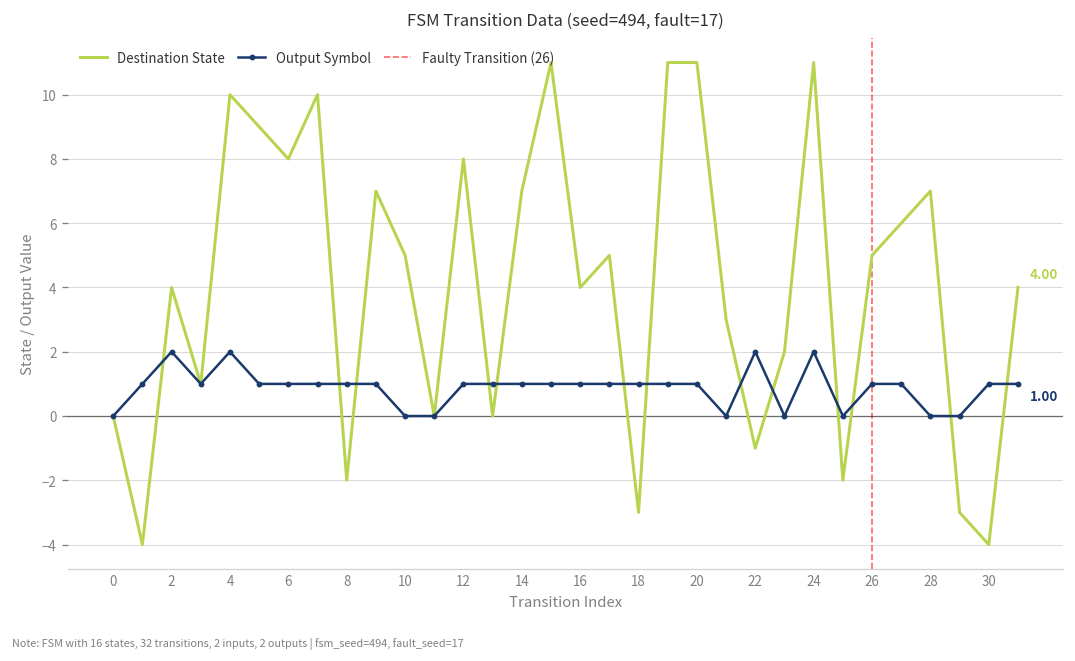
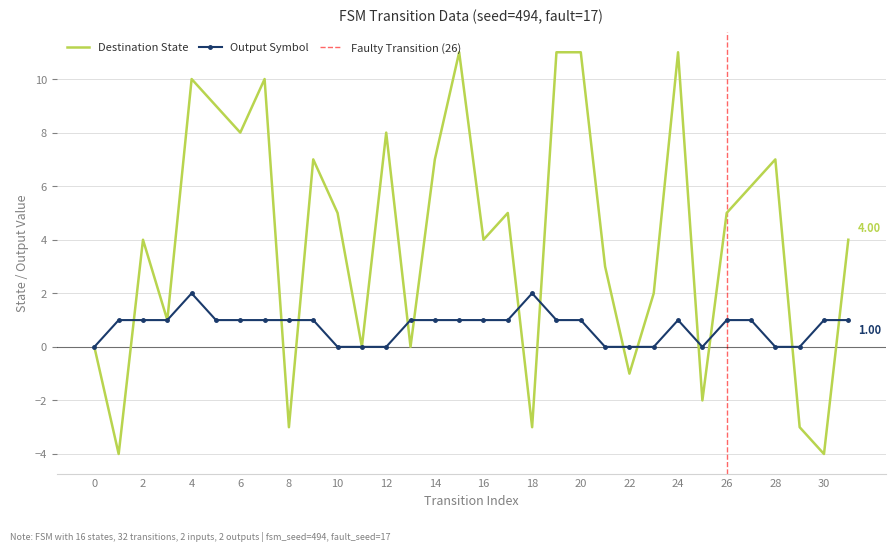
Output Symbol, 2: 2 -> 1
Destination State, 8: -2.0 -> -3.0
Output Symbol, 12: 1 -> 0
Output Symbol, 18: 1 -> 2
Output Symbol, 22: 2 -> 0
Output Symbol, 24: 2 -> 1
